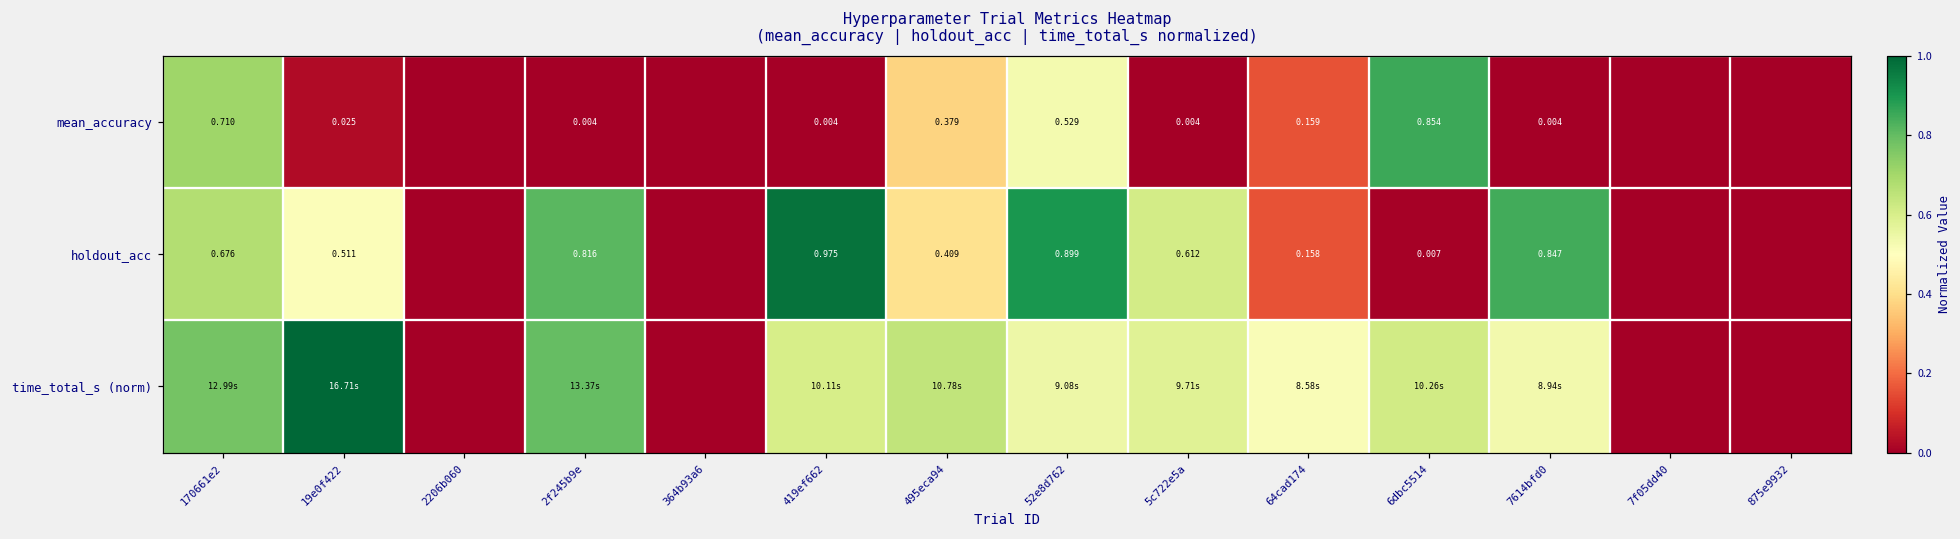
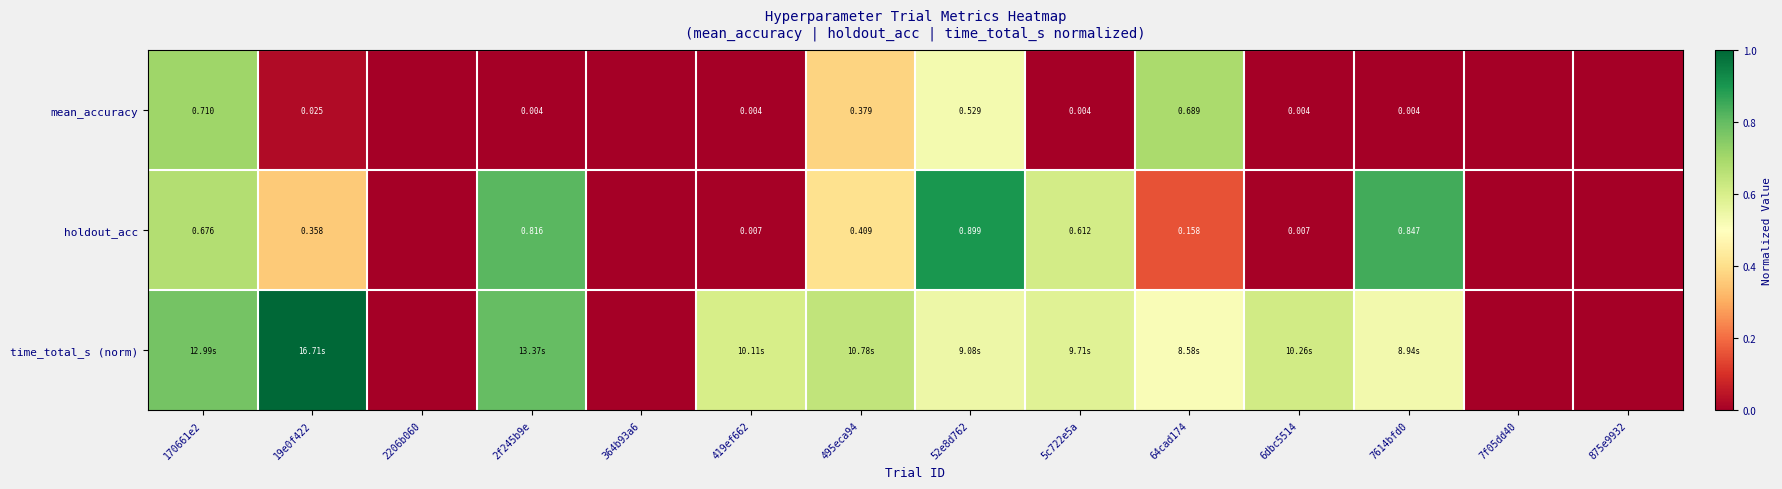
mean_accuracy, 64cad174: 0.159 -> 0.689
mean_accuracy, 6dbc5514: 0.854 -> 0.004
holdout_acc, 19e0f422: 0.511 -> 0.358
holdout_acc, 419ef662: 0.975 -> 0.007
